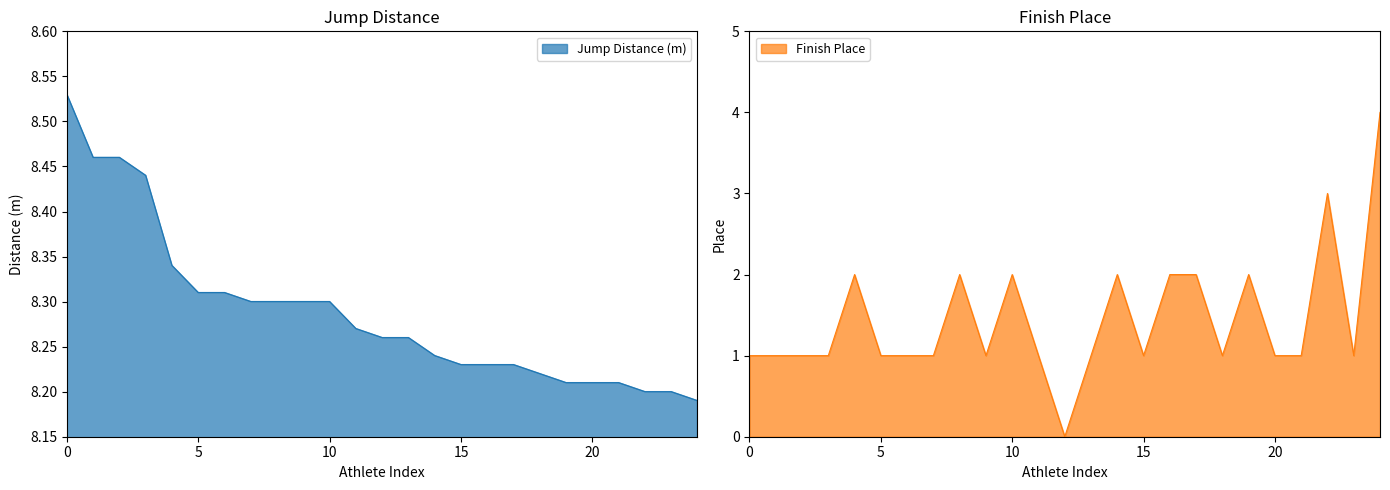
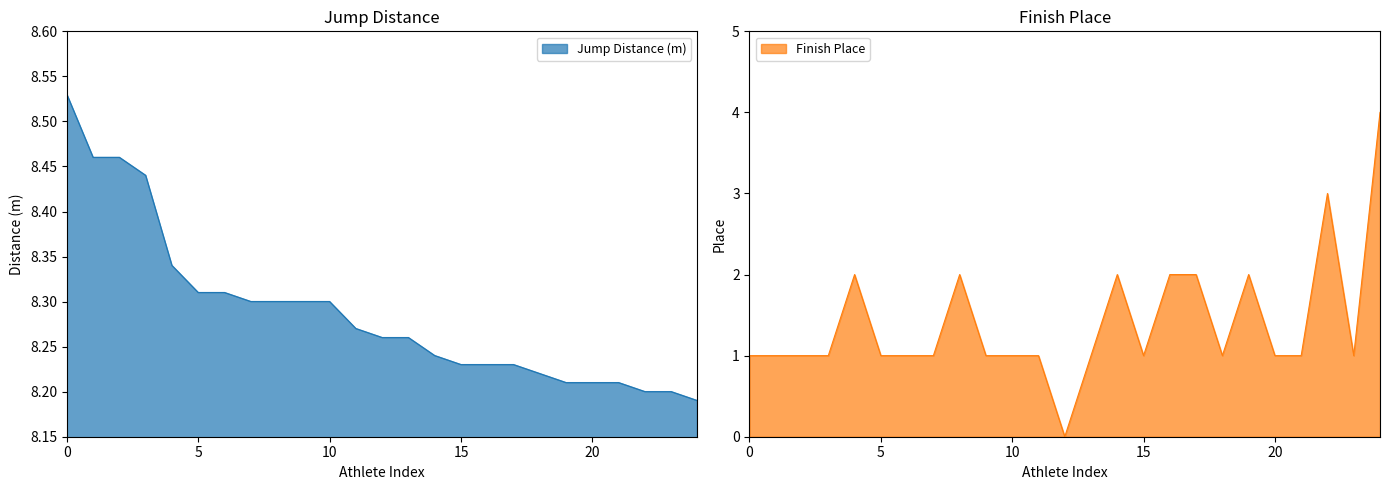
Finish Place, 10: 2 -> 1
